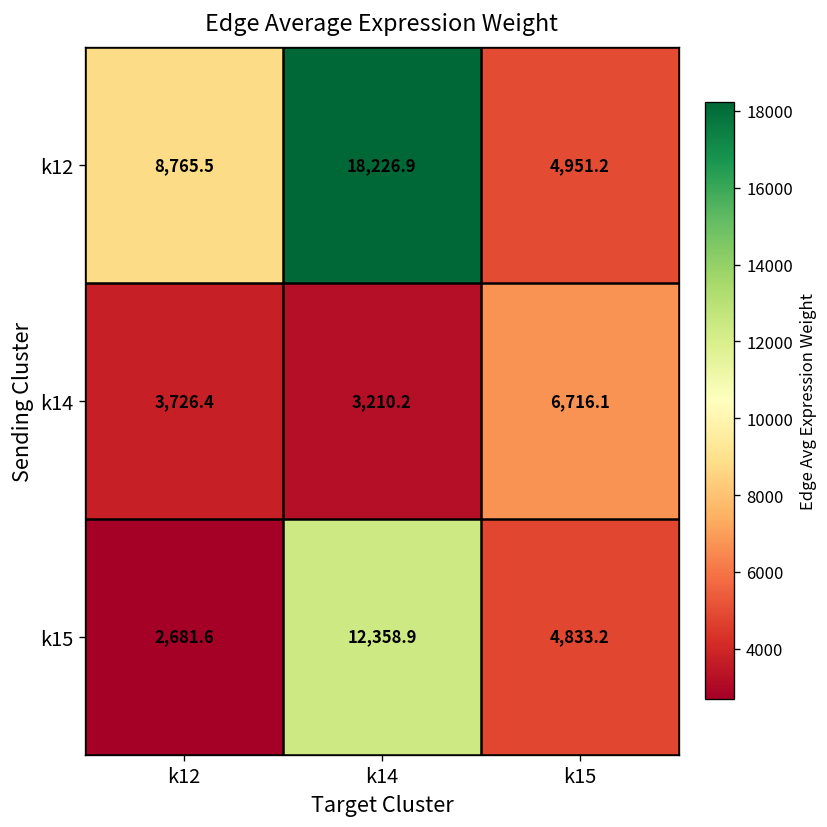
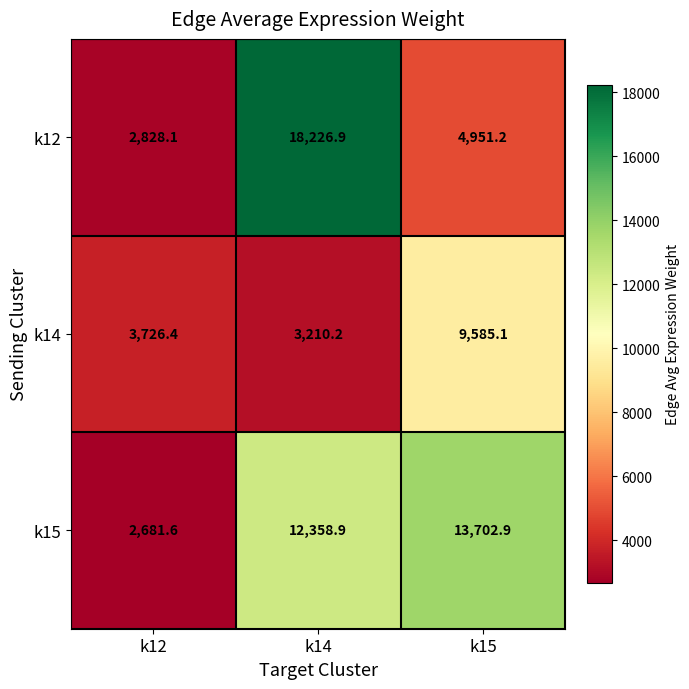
k12, k12: 8,765.5 -> 2,828.1
k14, k15: 6,716.1 -> 9,585.1
k15, k15: 4,833.2 -> 13,702.9
